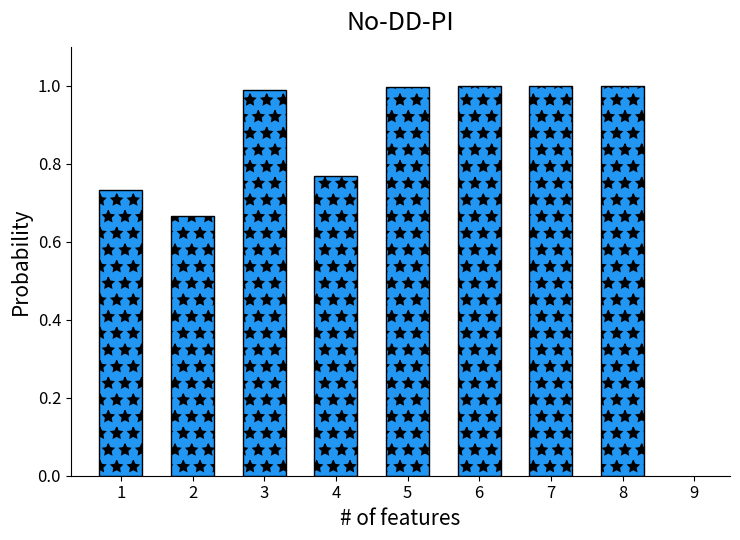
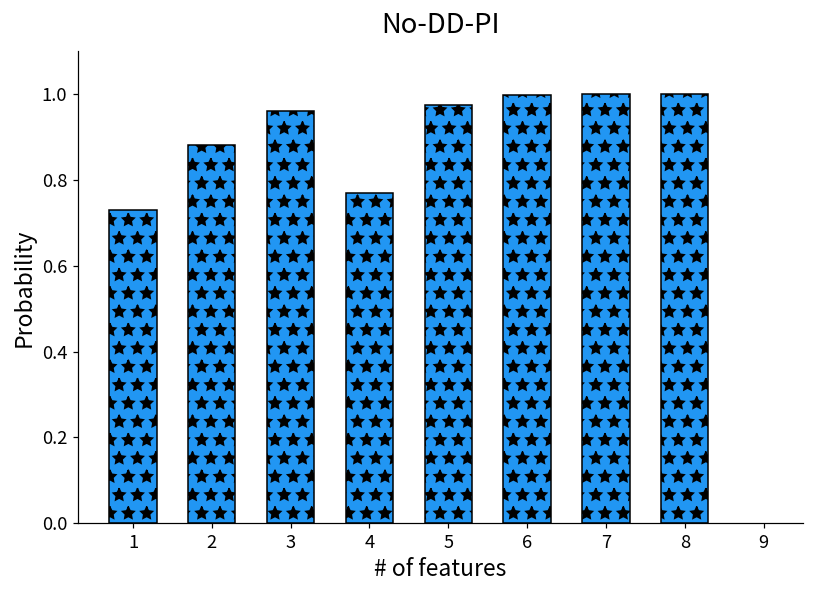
2: 0.67 -> 0.88
3: 0.99 -> 0.96
5: 1.00 -> 0.97
